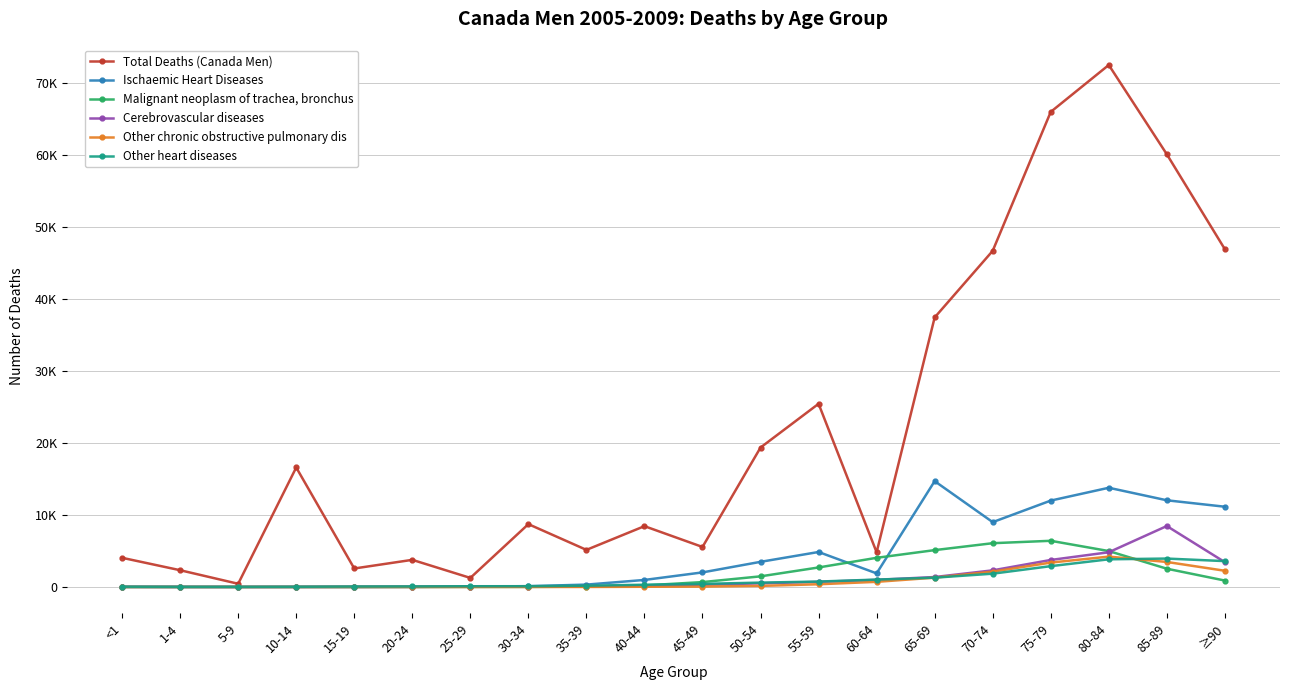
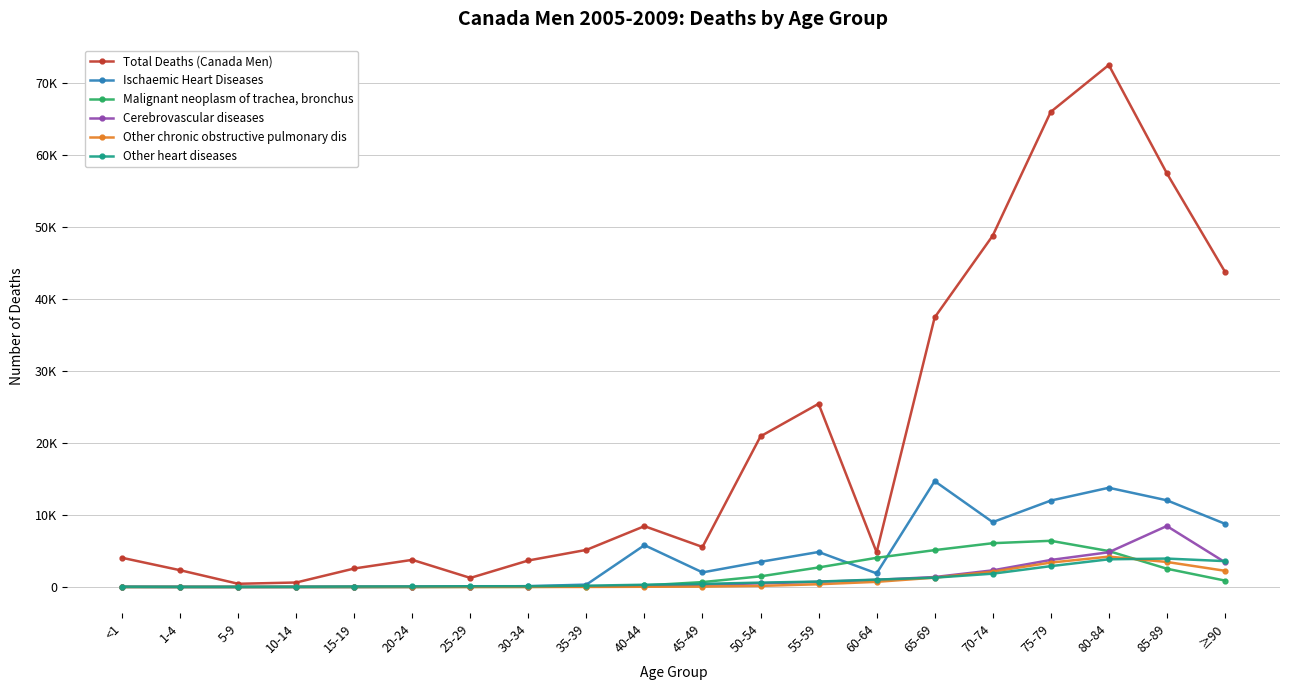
Total Deaths (Canada Men), 10-14: 17000 -> 1000
Total Deaths (Canada Men), 30-34: 9000 -> 4000
Ischaemic Heart Diseases, 40-44: 1000 -> 6000
Total Deaths (Canada Men), 50-54: 19000 -> 21000
Total Deaths (Canada Men), 70-74: 47000 -> 49000
Total Deaths (Canada Men), 85-89: 60000 -> 57000
Total Deaths (Canada Men), ≥90: 47000 -> 44000
Ischaemic Heart Diseases, ≥90: 11000 -> 9000
